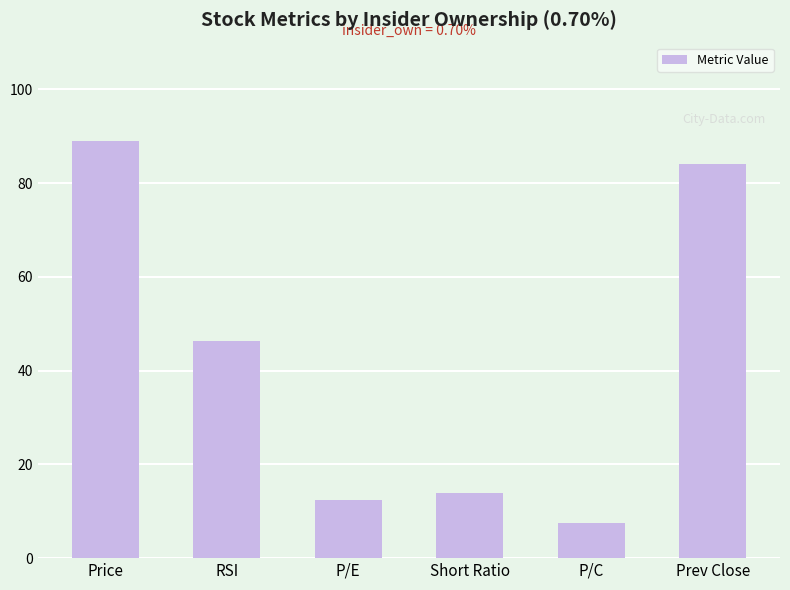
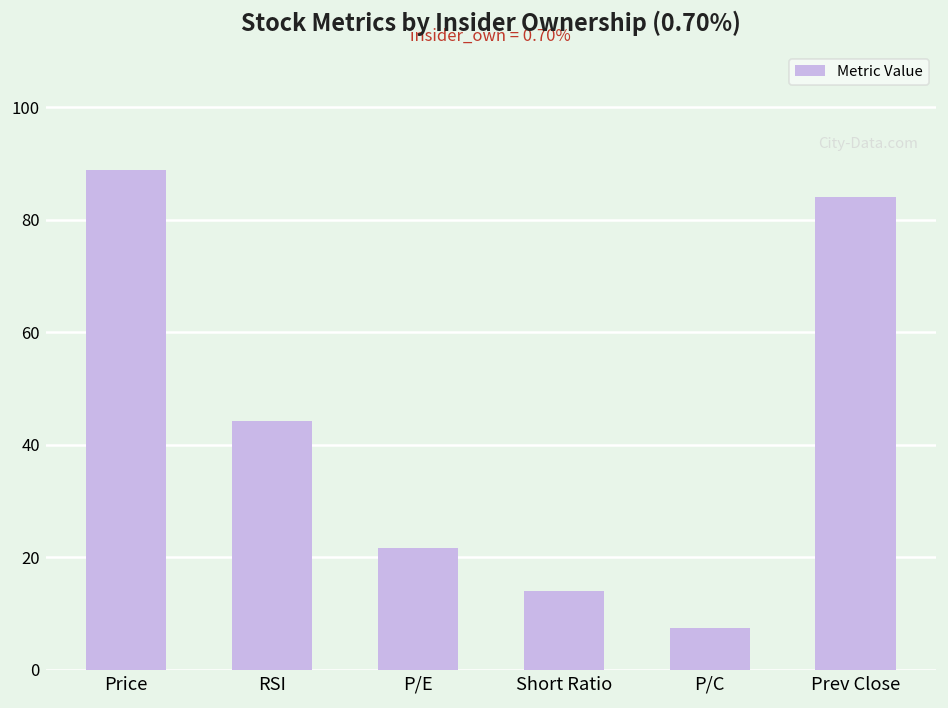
RSI: 46 -> 44
P/E: 13 -> 22
